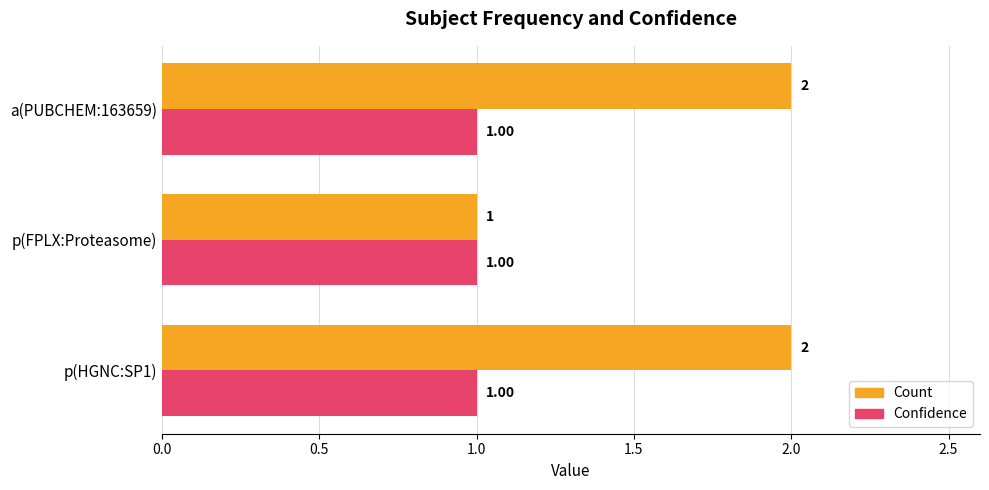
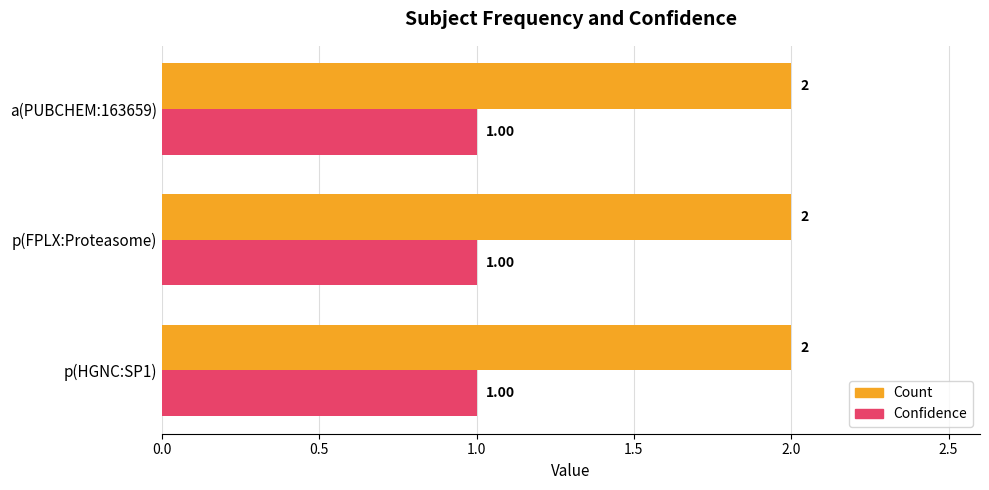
Count, p(FPLX:Proteasome): 1 -> 2
